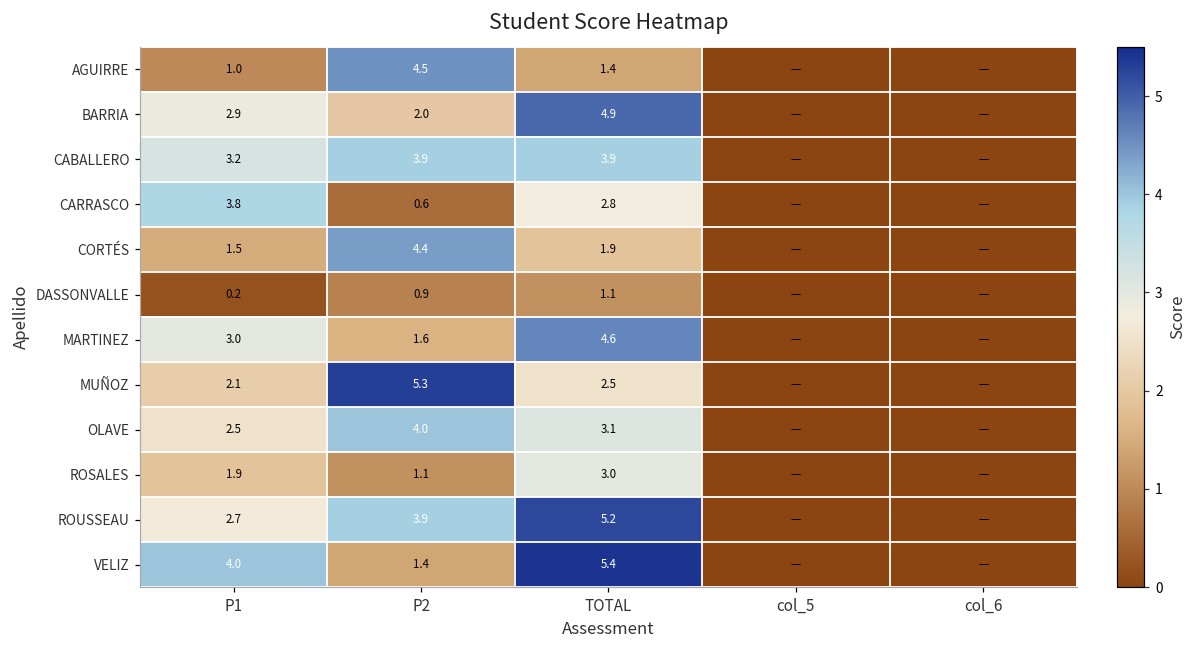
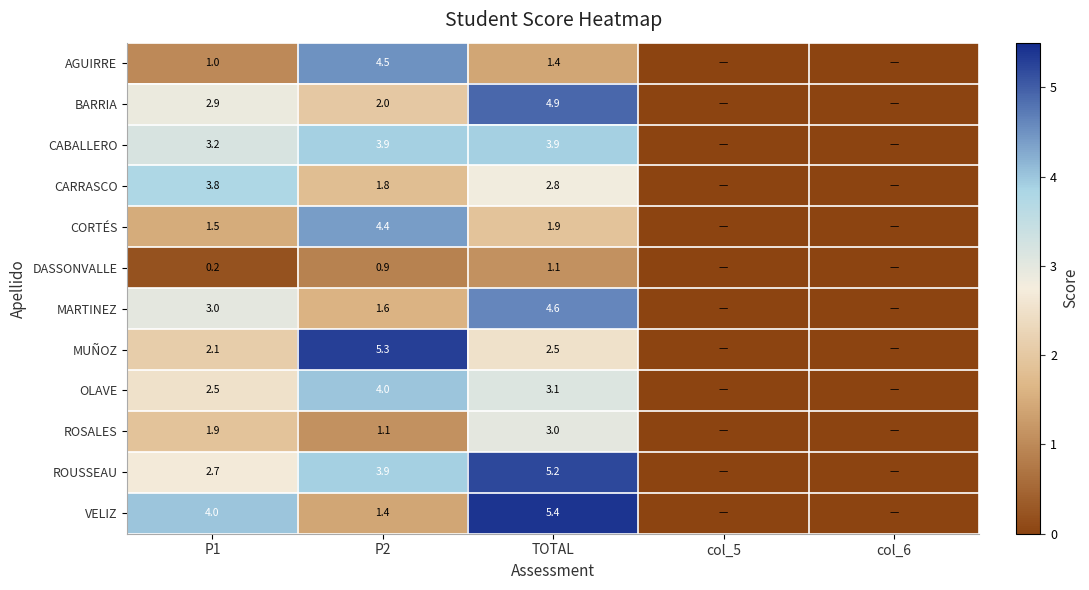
CARRASCO, P2: 0.6 -> 1.8
